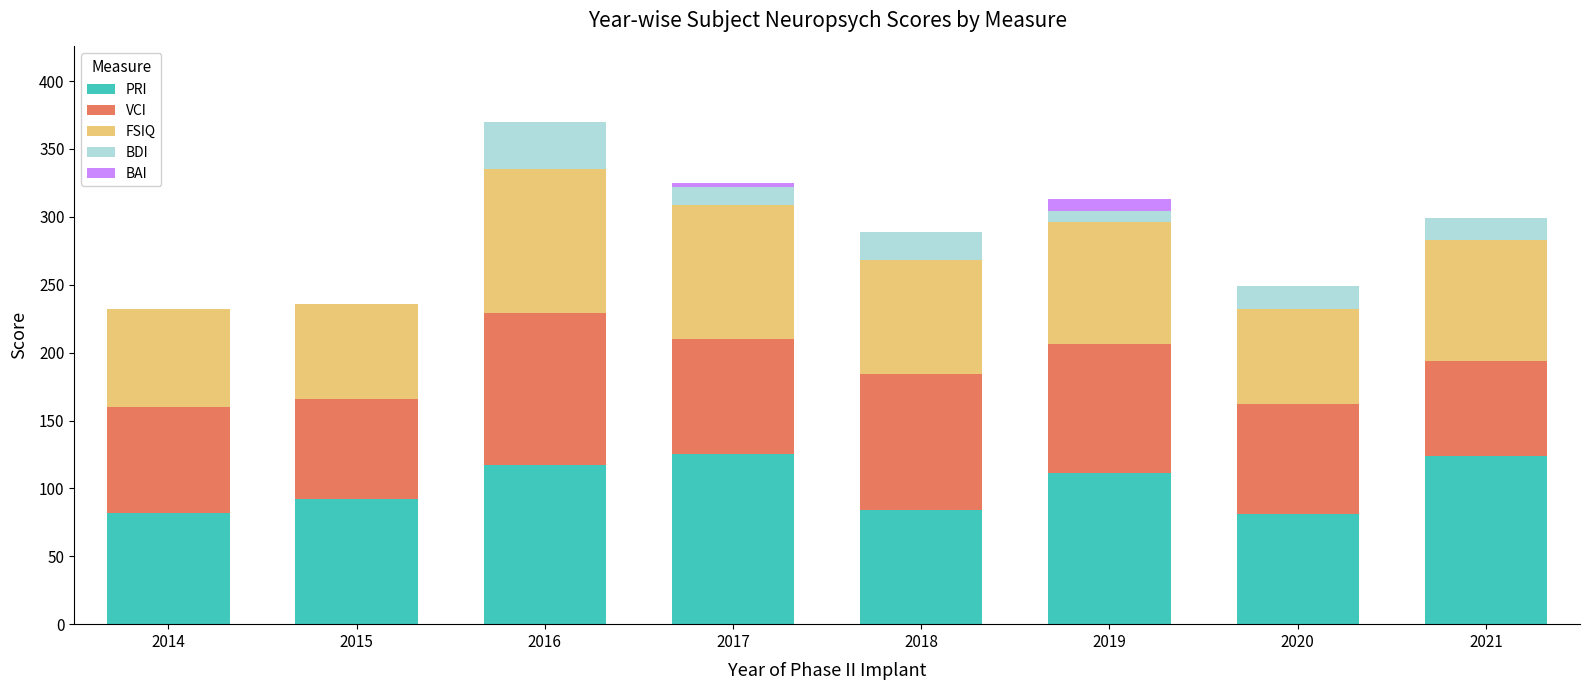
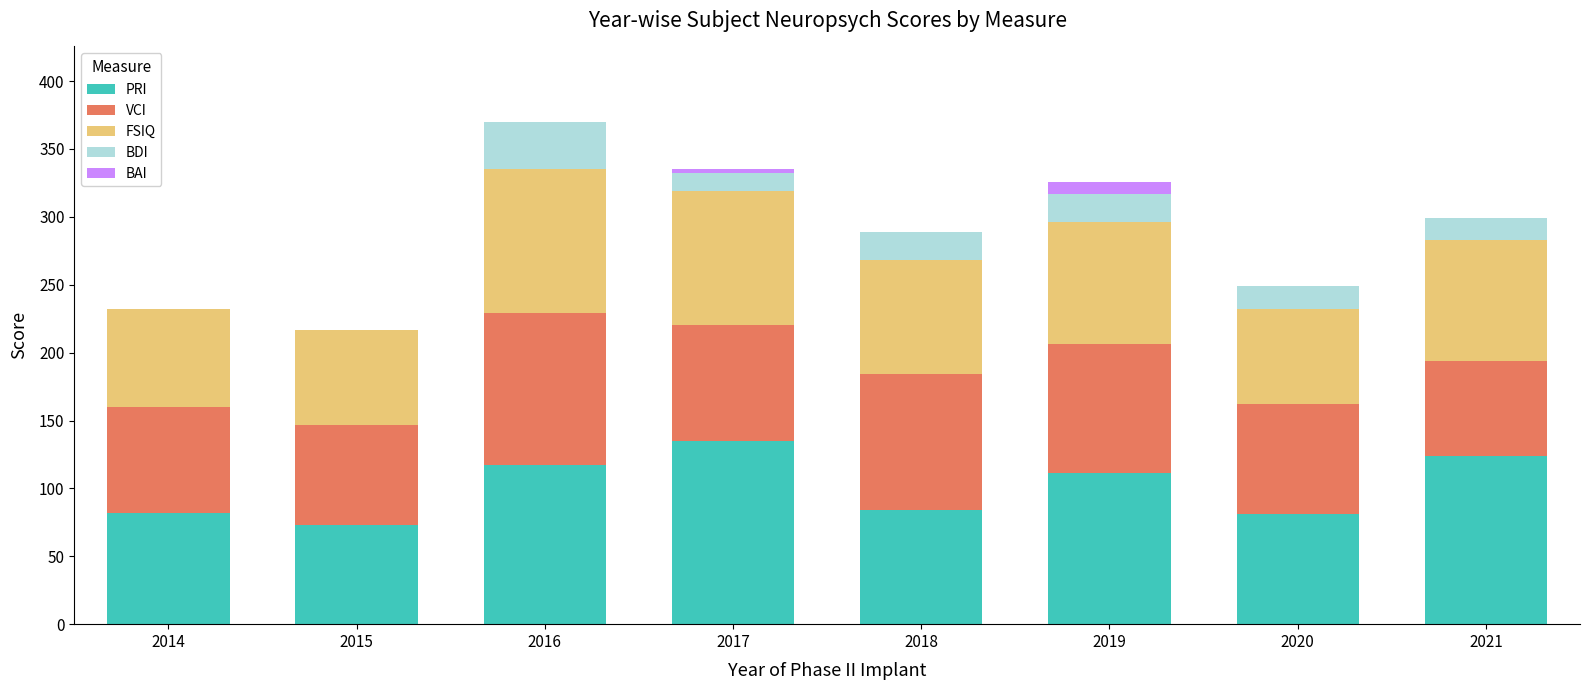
PRI, 2015: 92 -> 73
PRI, 2017: 125 -> 135
BDI, 2019: 8 -> 21
